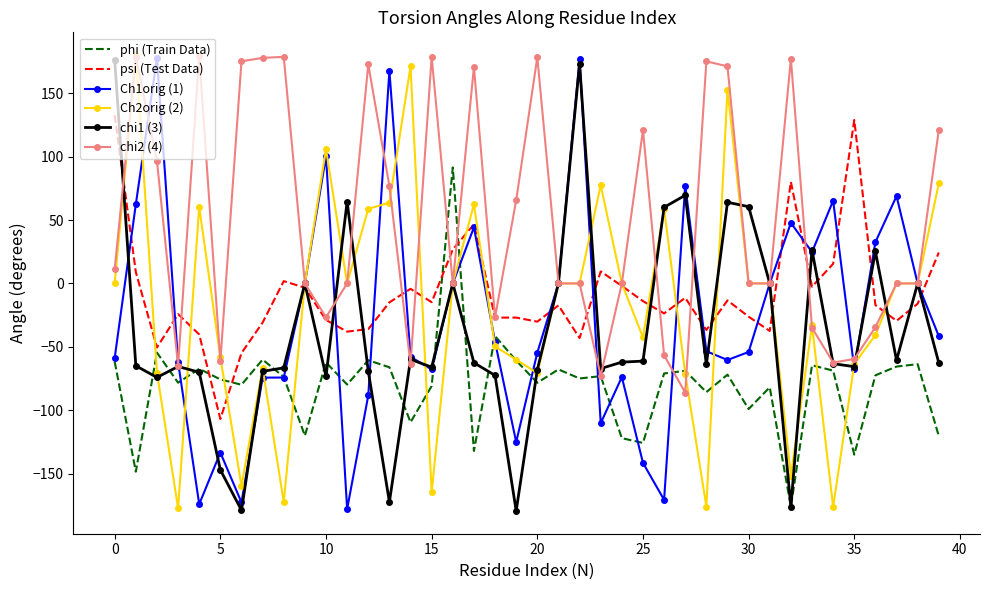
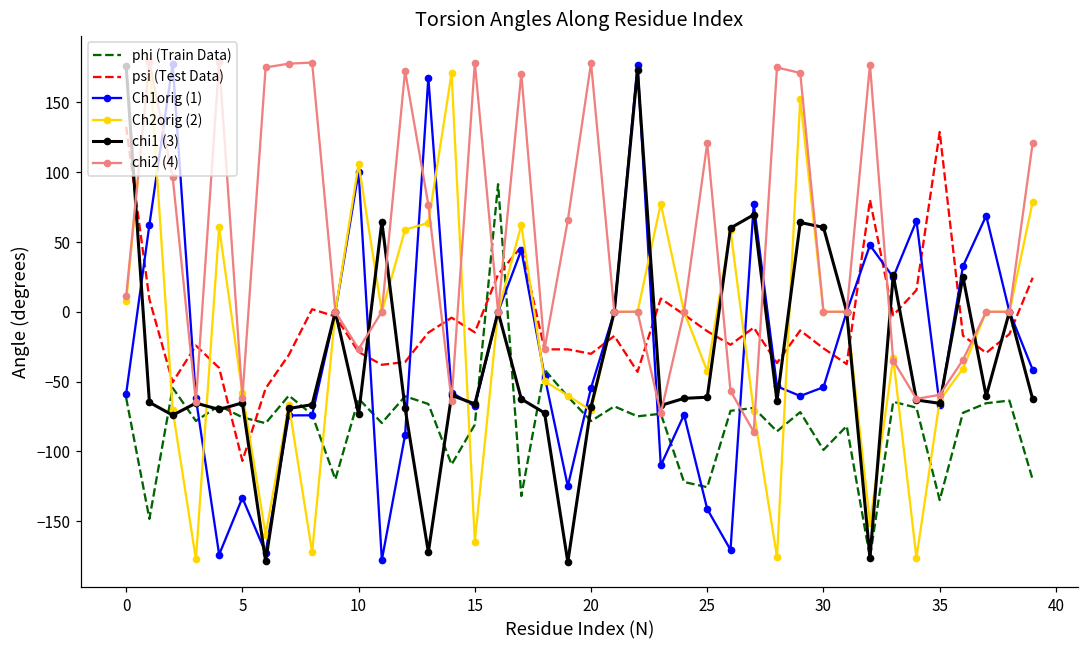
Ch2orig (2), 0: 0 -> 8
chi1 (3), 5: -147 -> -65
